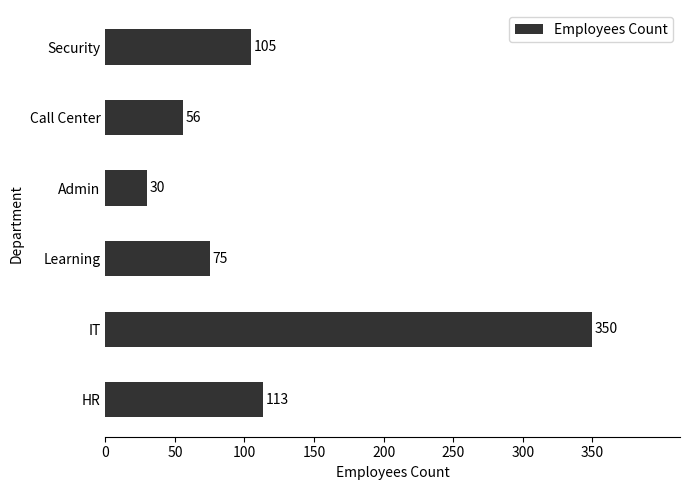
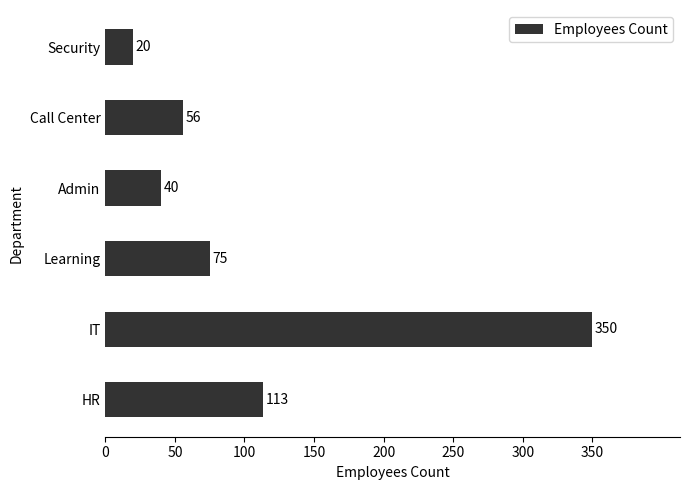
Security: 105 -> 20
Admin: 30 -> 40
